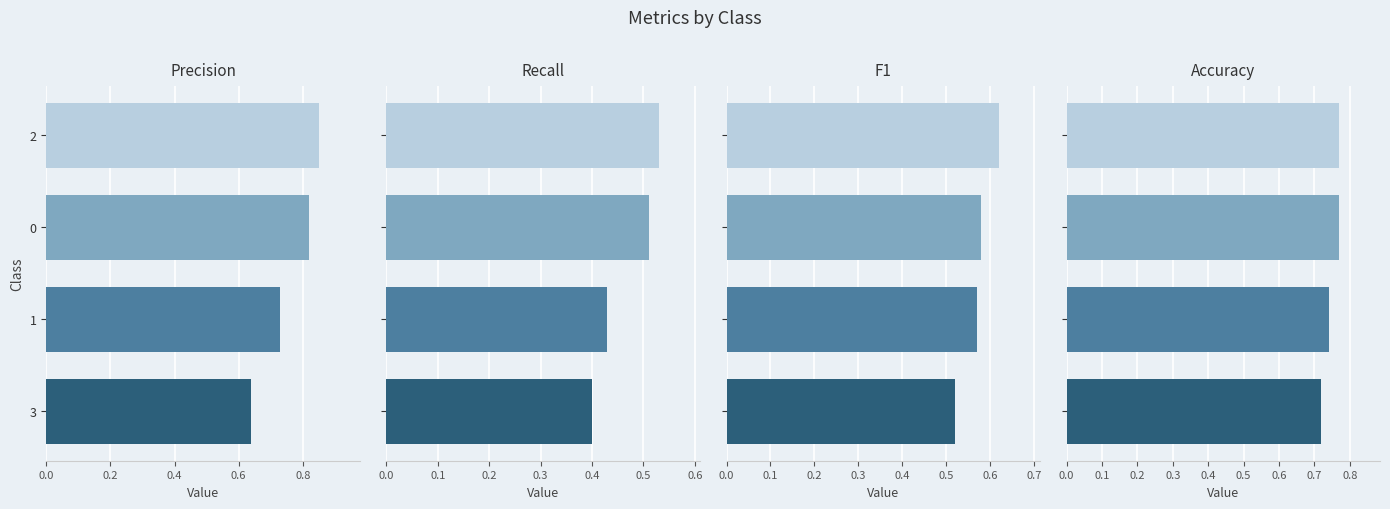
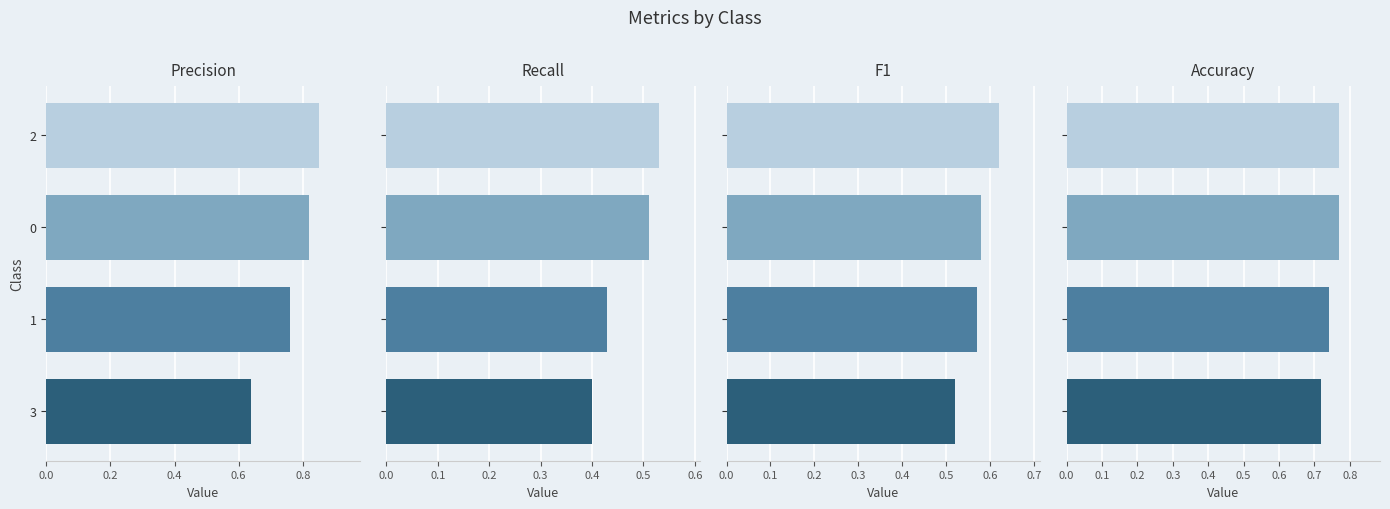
Precision, 1: 0.73 -> 0.76
